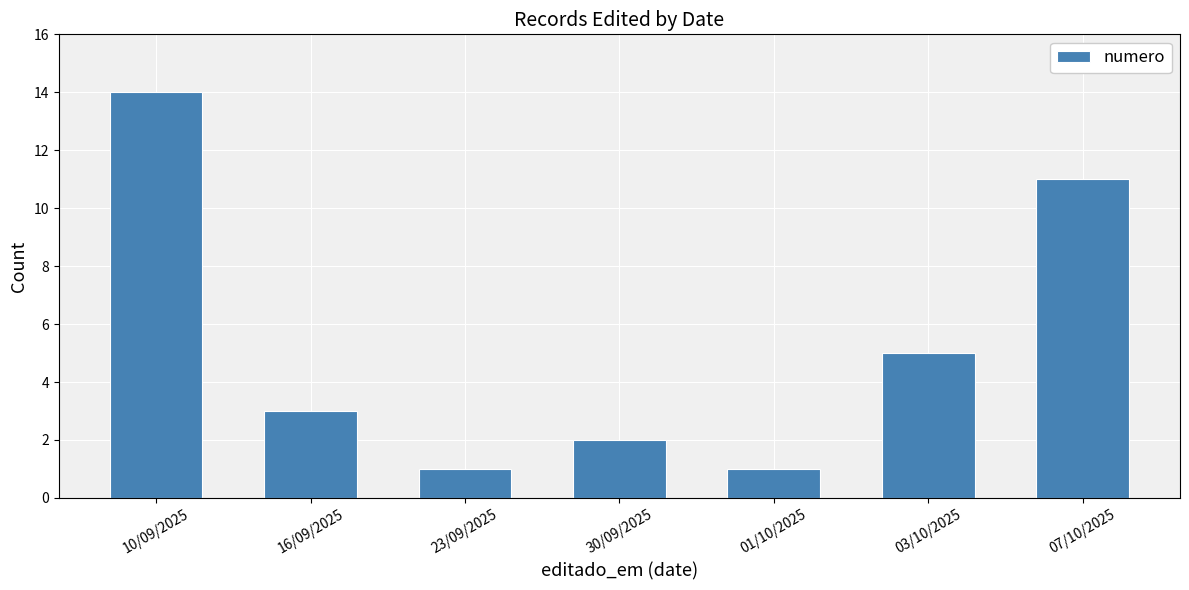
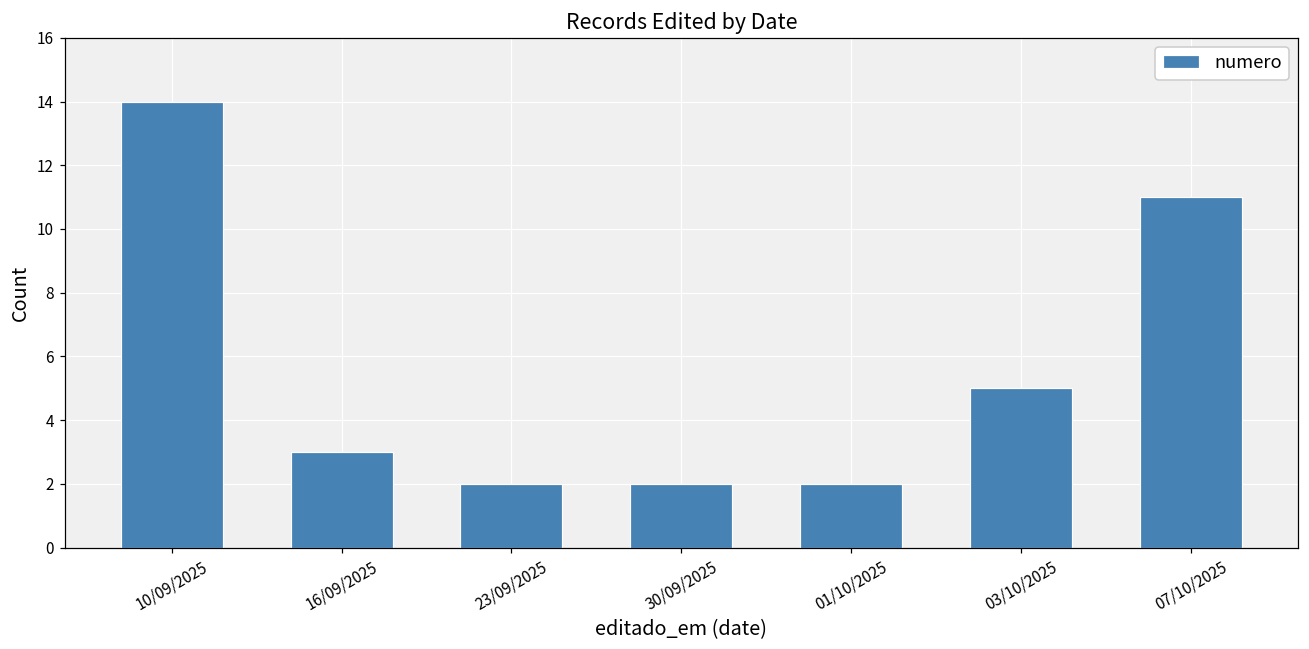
23/09/2025: 1 -> 2
01/10/2025: 1 -> 2
